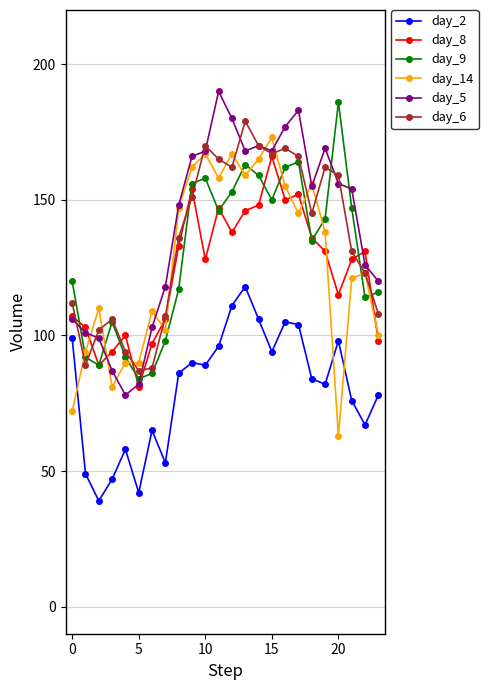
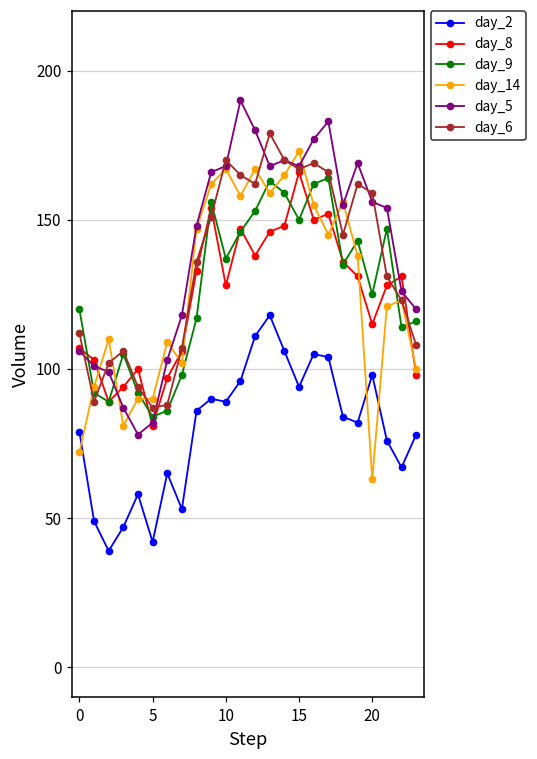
day_2, 0: 99 -> 79
day_9, 10: 158 -> 137
day_9, 20: 186 -> 125
